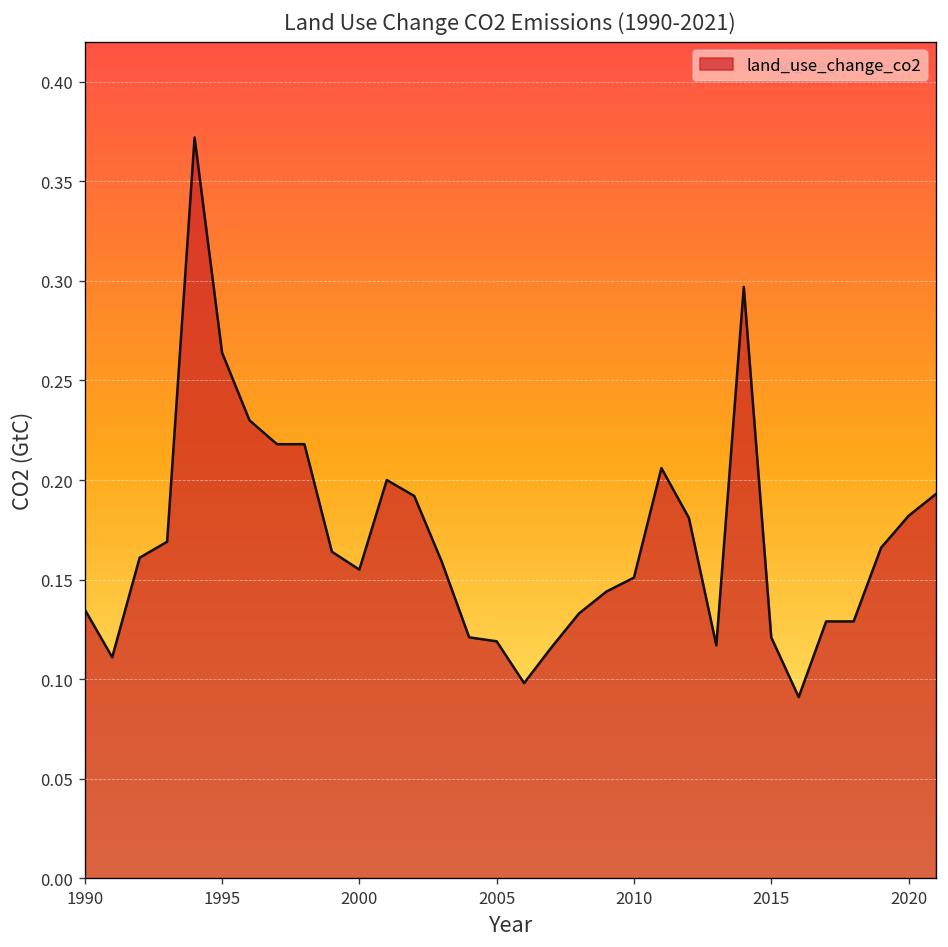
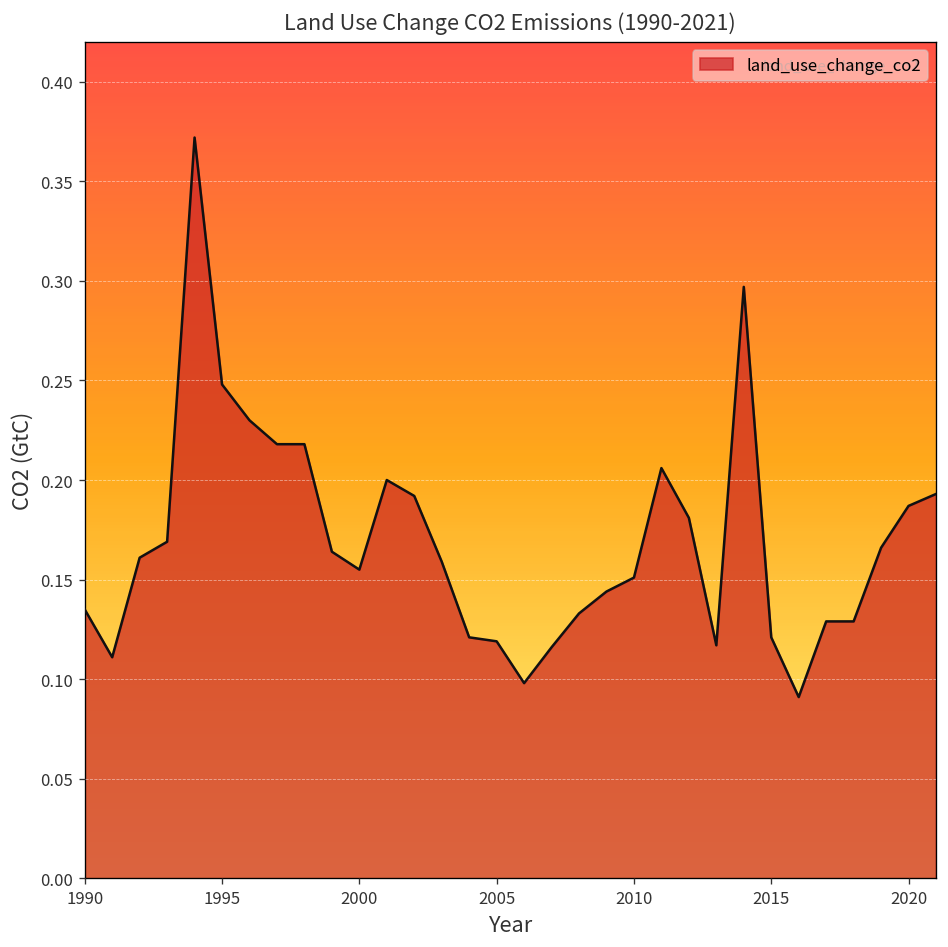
1995: 0.264 -> 0.248
2020: 0.182 -> 0.187
